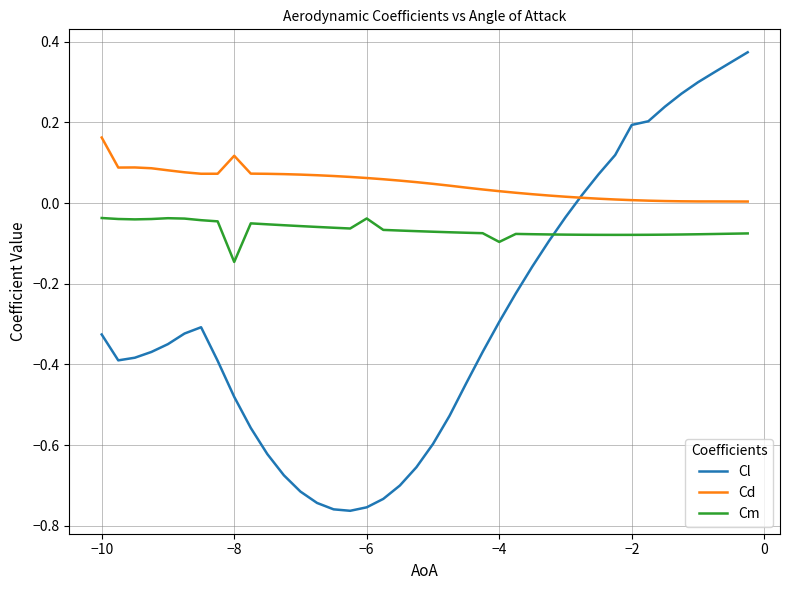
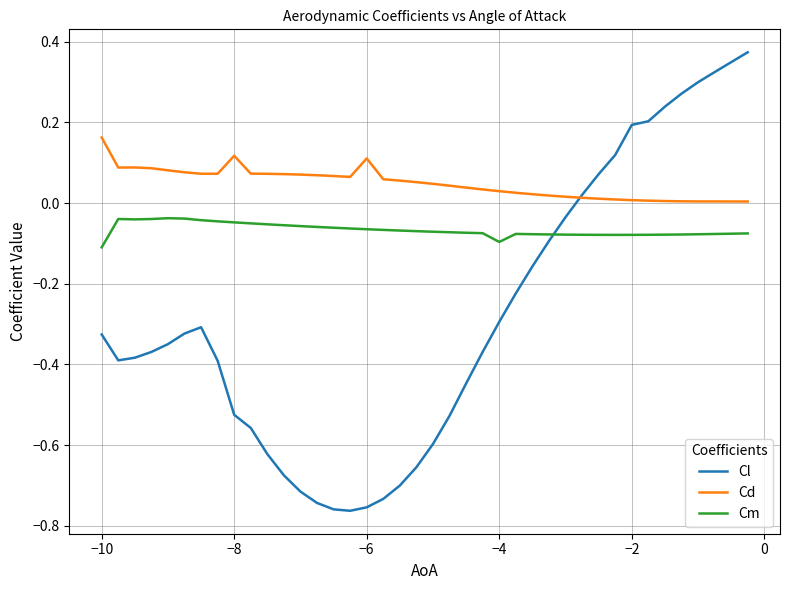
Cm, −10: -0.04 -> -0.11
Cl, −8: -0.48 -> -0.52
Cm, −8: -0.15 -> -0.05
Cd, −6: 0.06 -> 0.11
Cm, −6: -0.04 -> -0.06
